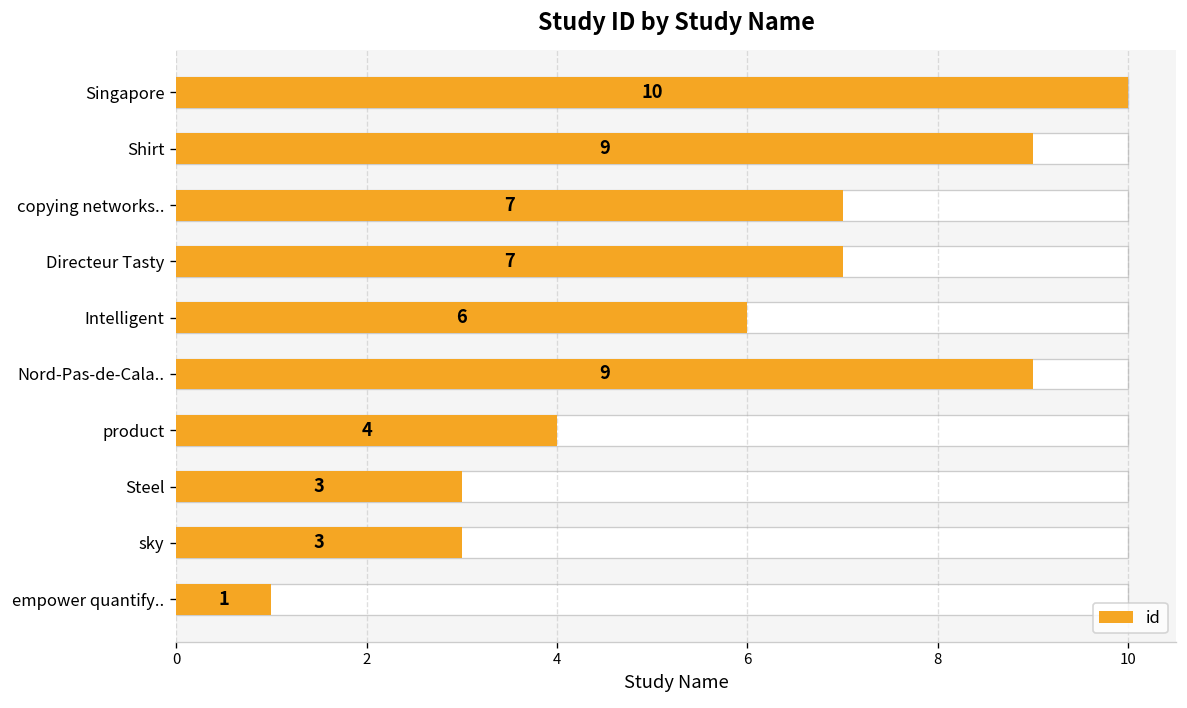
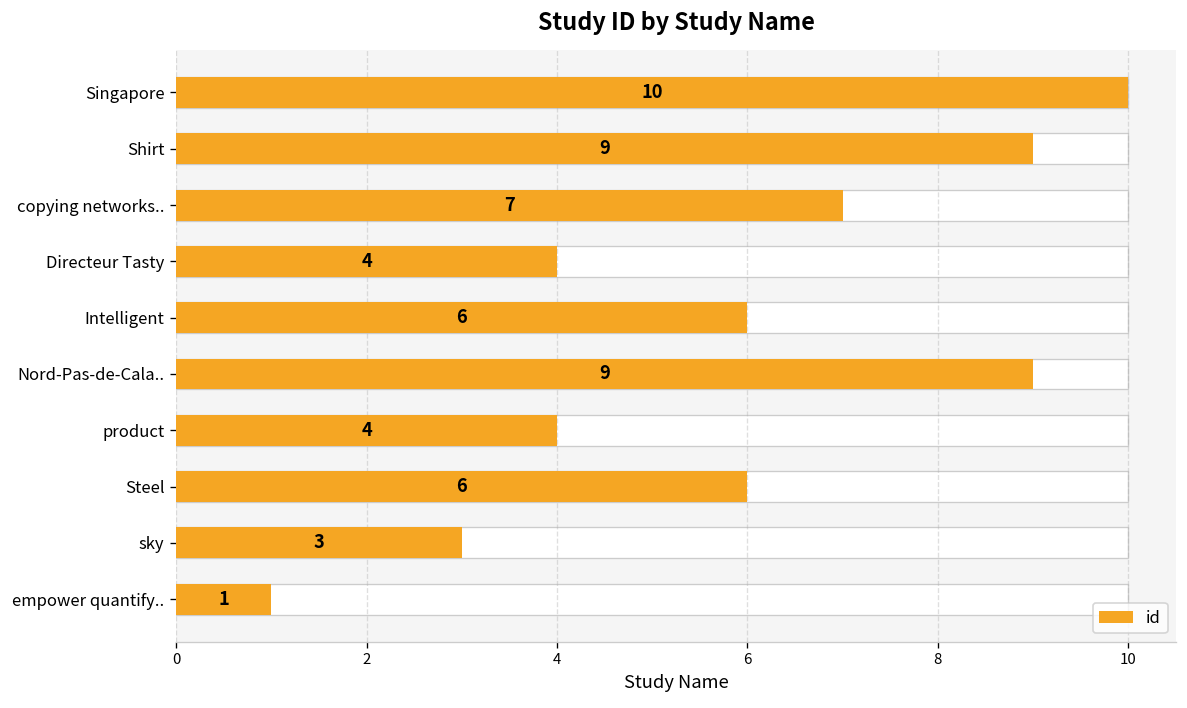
id, Directeur Tasty: 7 -> 4
id, Steel: 3 -> 6
